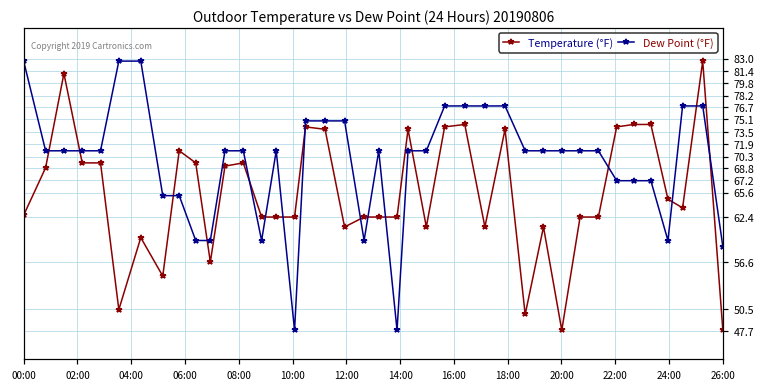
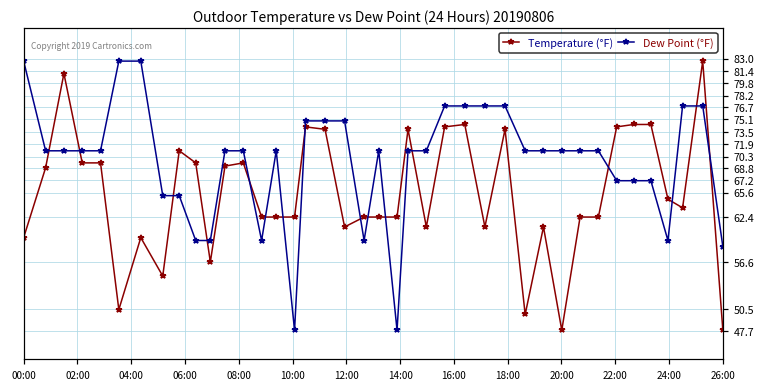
Temperature (°F), 00:00: 63 -> 60
